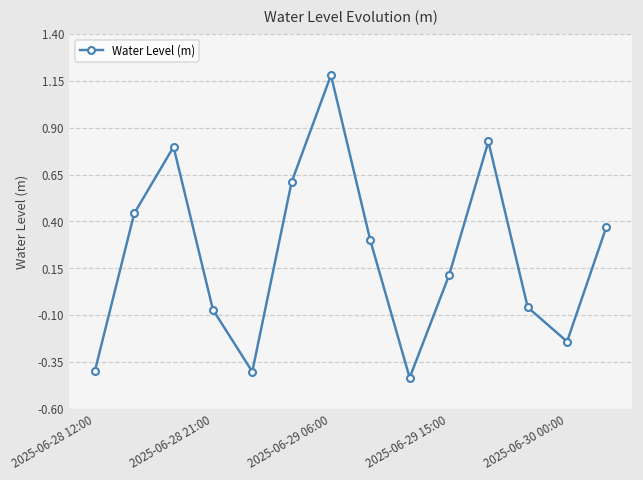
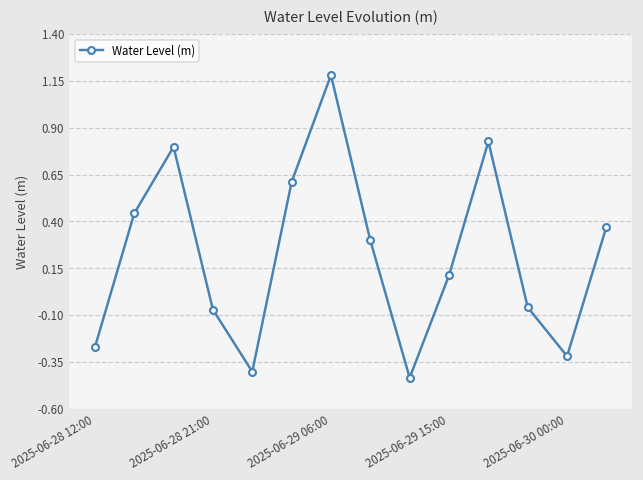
2025-06-28 12:00: -0.40 -> -0.27
2025-06-30 00:00: -0.24 -> -0.32
